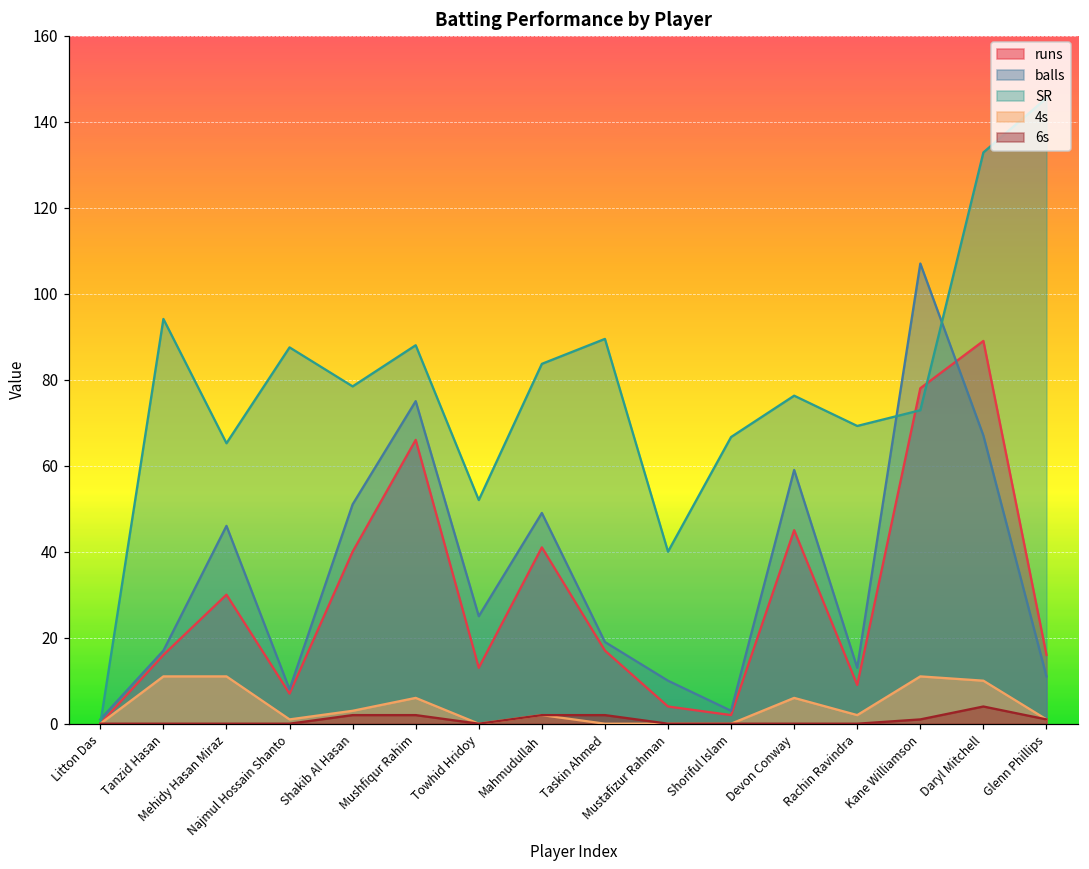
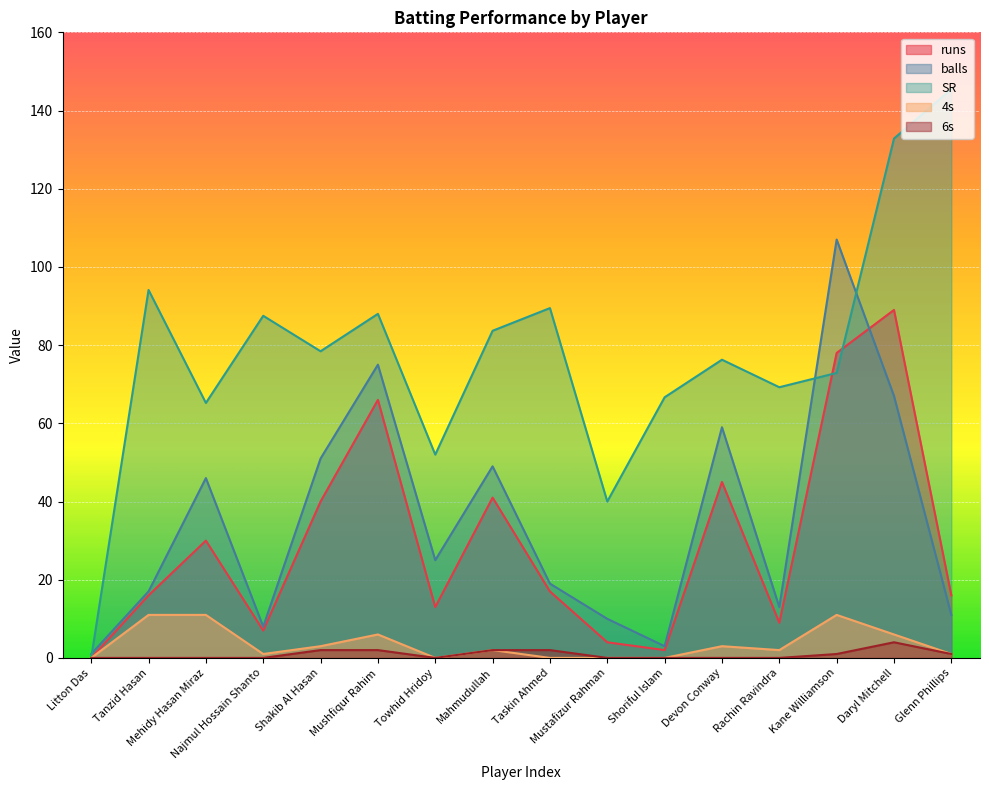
4s, Devon Conway: 6 -> 3
4s, Daryl Mitchell: 10 -> 6
